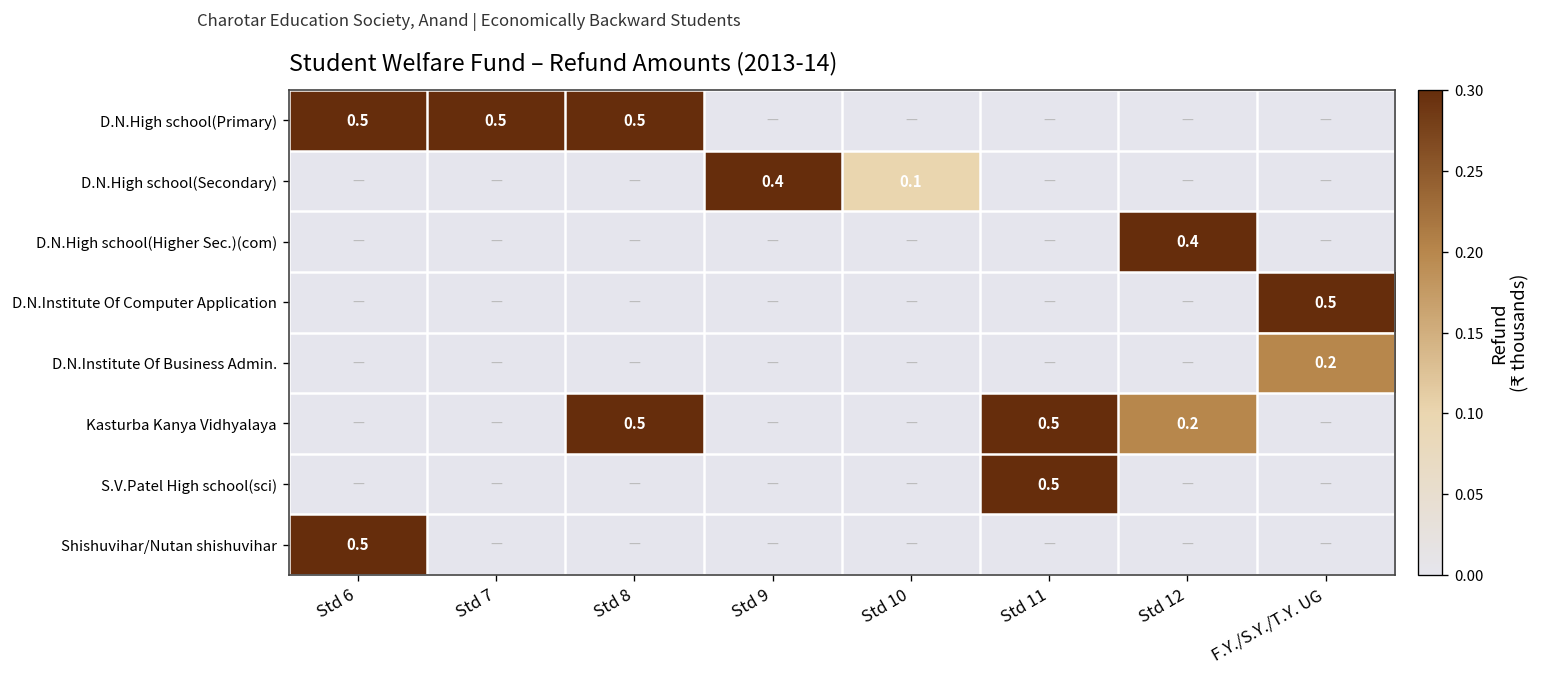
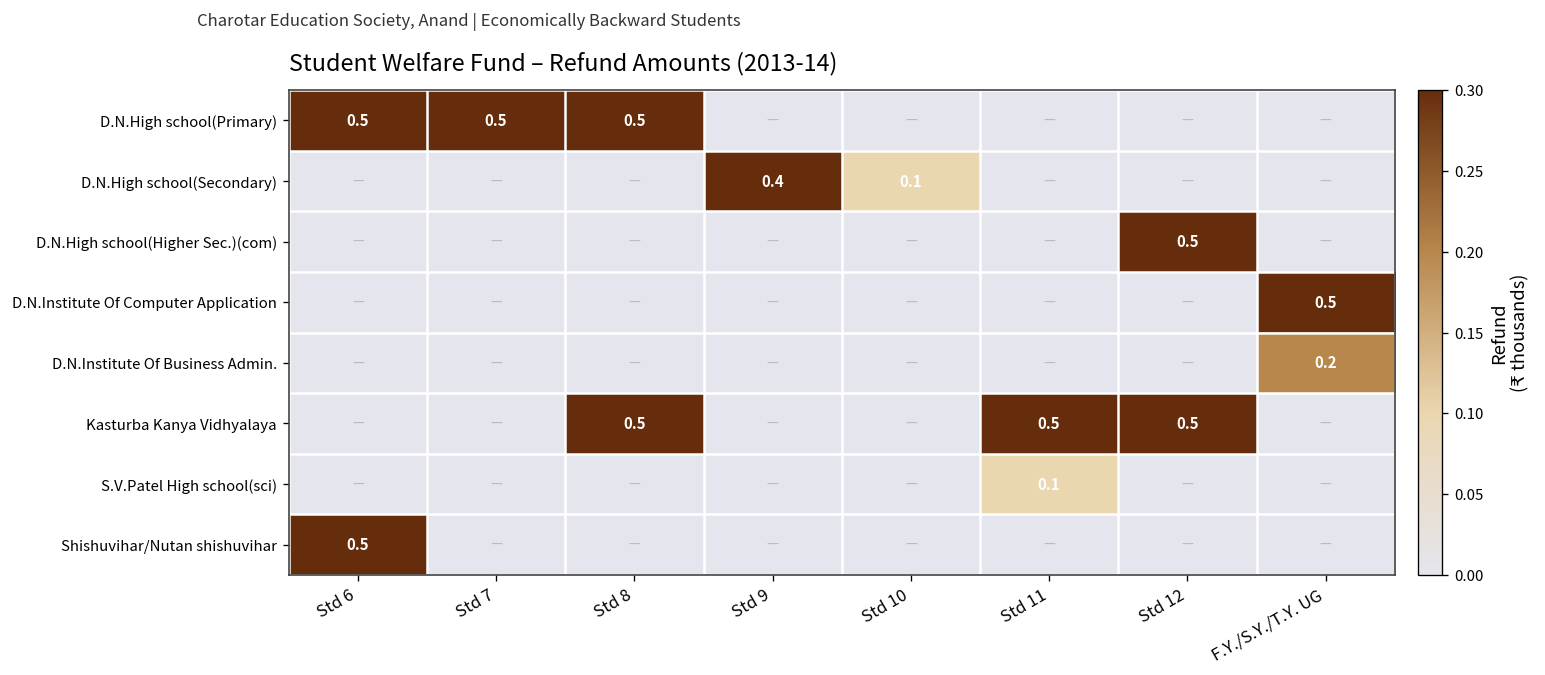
D.N.High school(Higher Sec.)(com), Std 12: 0.4 -> 0.5
Kasturba Kanya Vidhyalaya, Std 12: 0.2 -> 0.5
S.V.Patel High school(sci), Std 11: 0.5 -> 0.1
